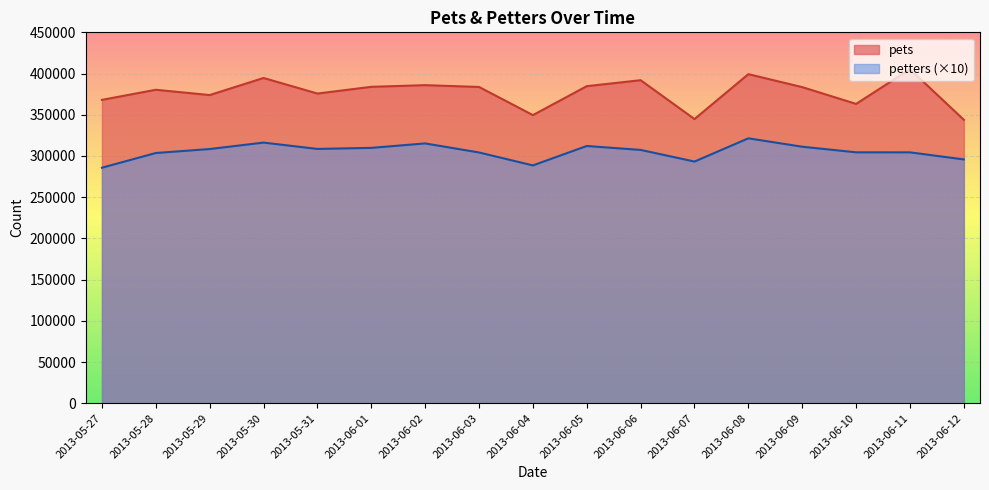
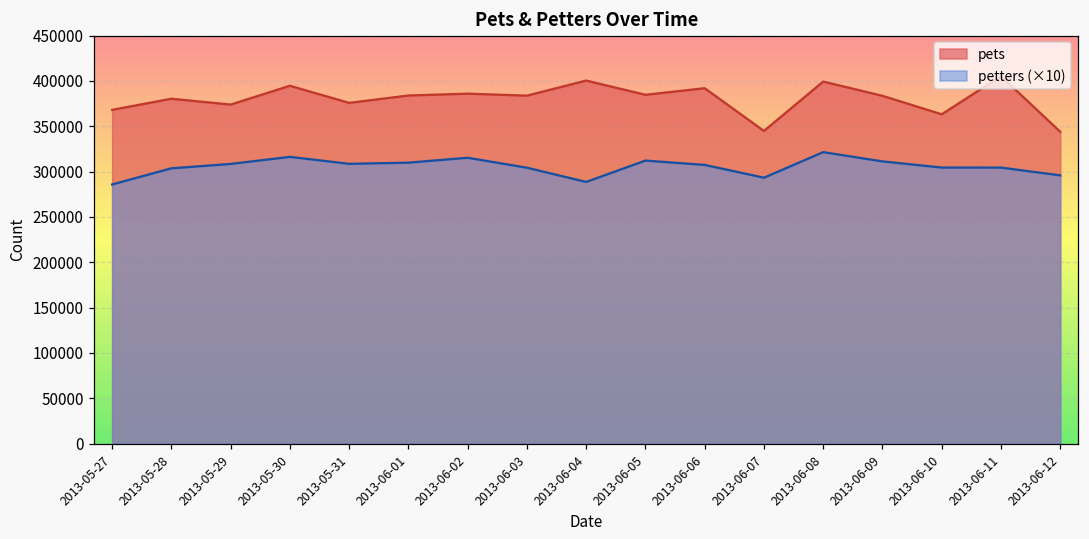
pets, 2013-06-04: 350000 -> 400000
